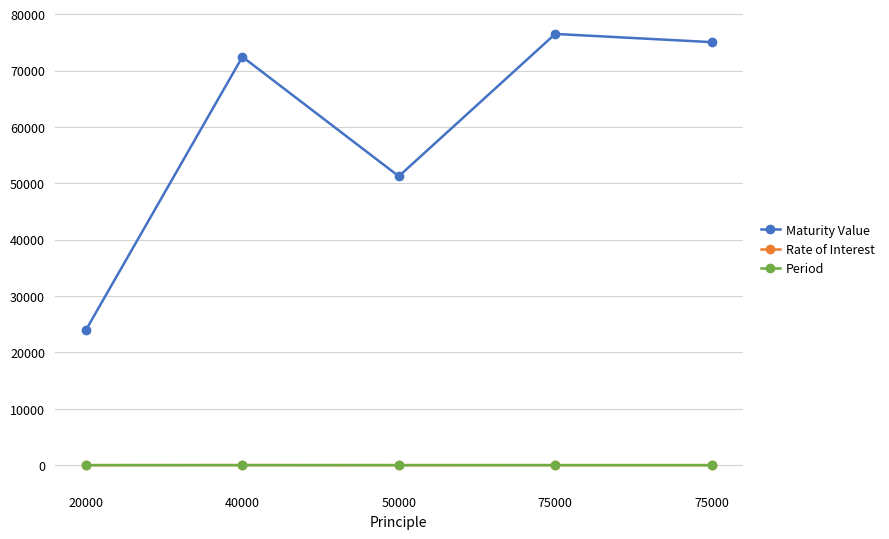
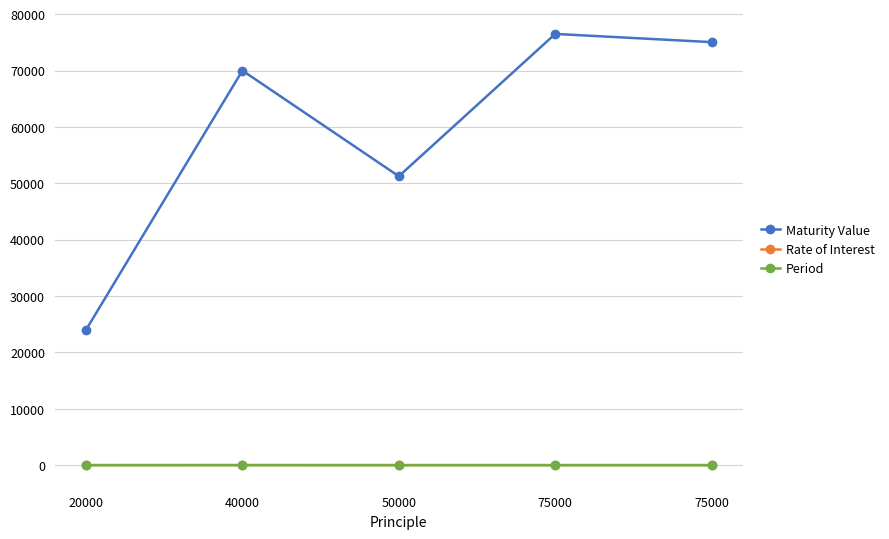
Maturity Value, 40000: 72000 -> 70000
